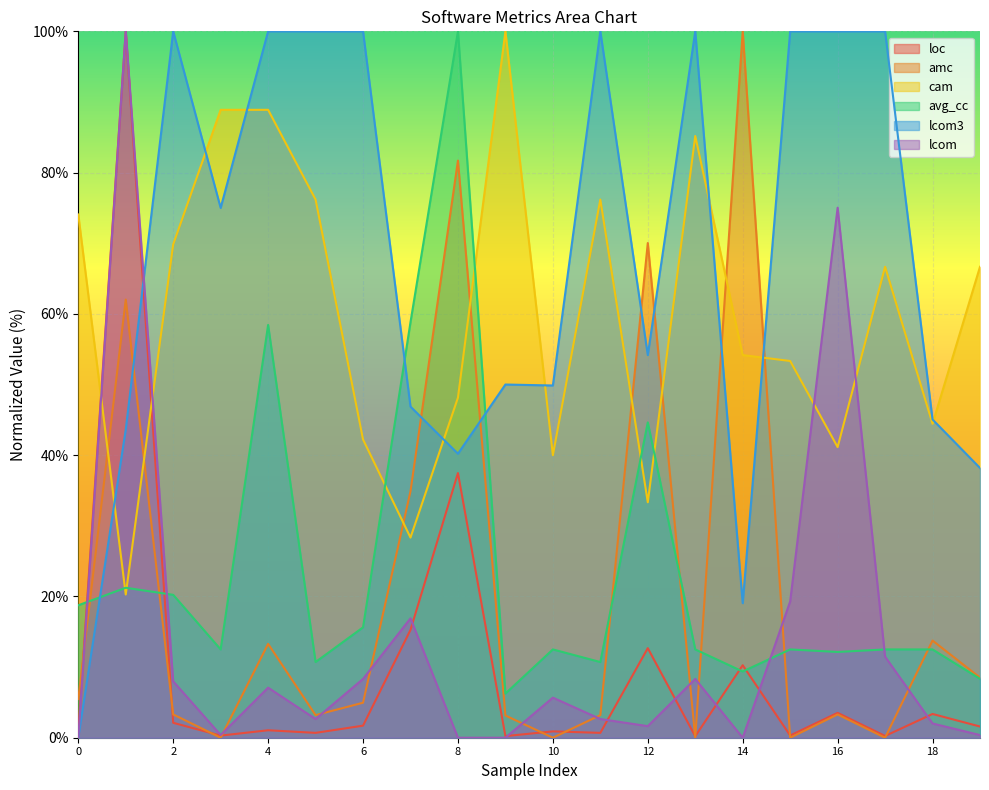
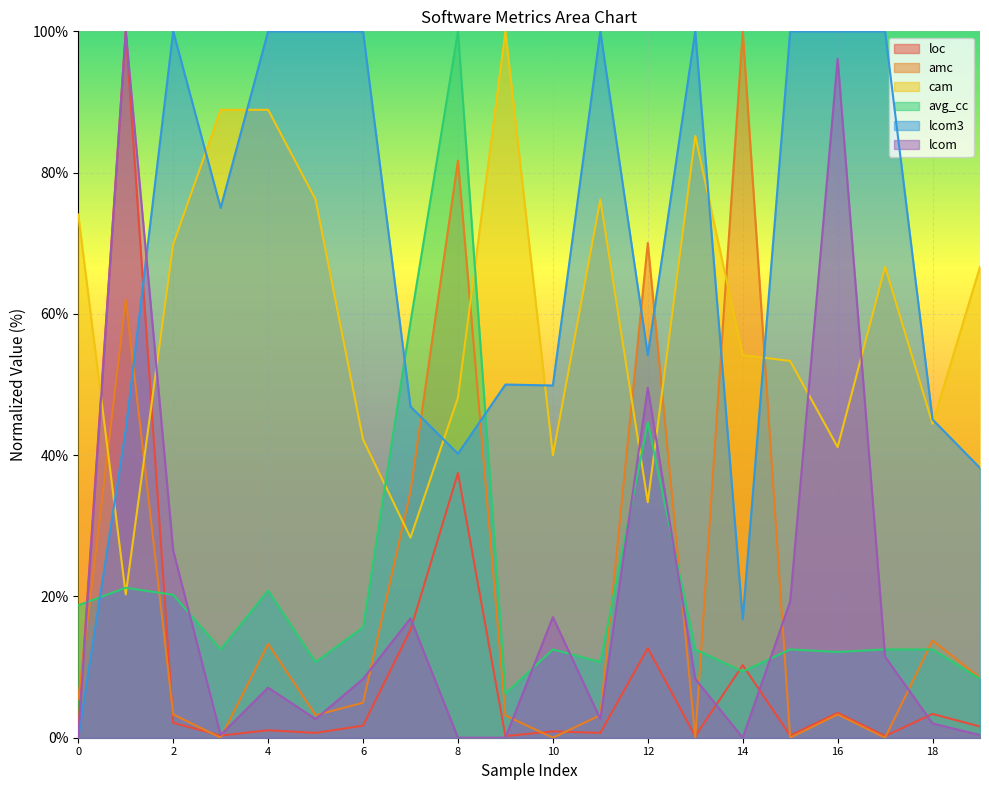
lcom, 2: 8% -> 26%
avg_cc, 4: 58% -> 21%
lcom, 10: 6% -> 17%
lcom, 12: 2% -> 50%
lcom3, 14: 19% -> 17%
lcom, 16: 75% -> 96%
